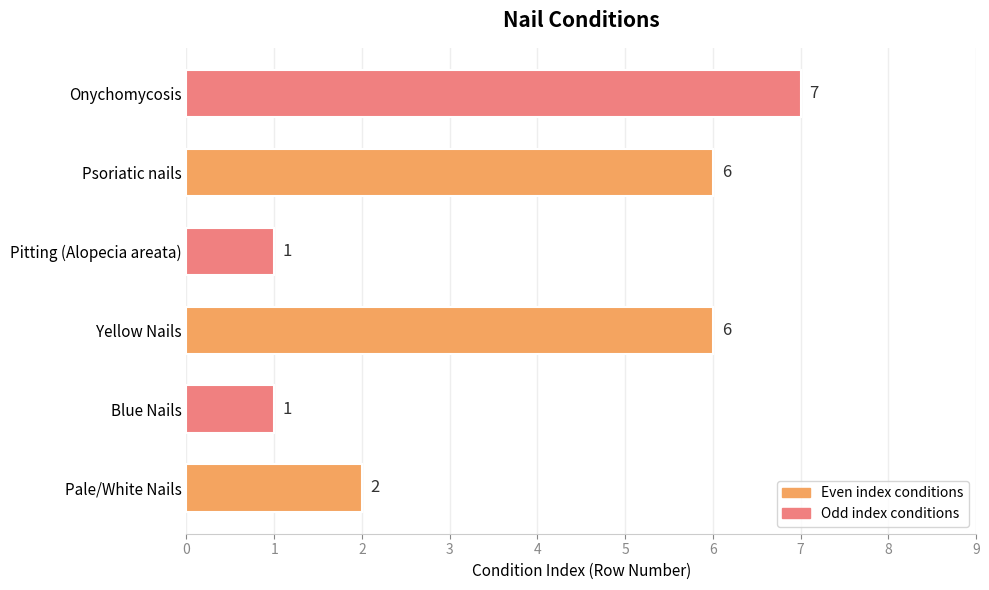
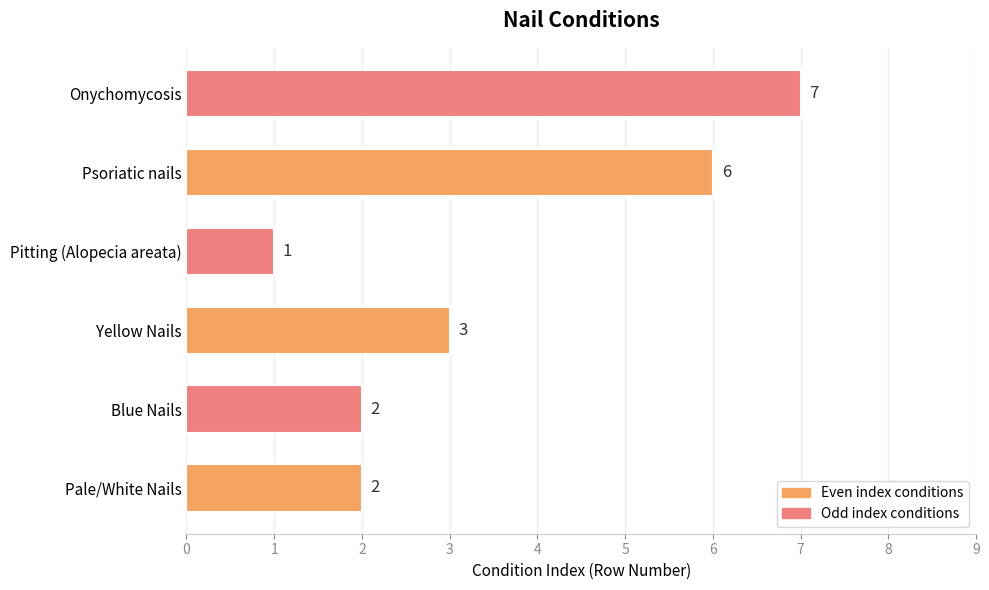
Yellow Nails: 6 -> 3
Blue Nails: 1 -> 2
